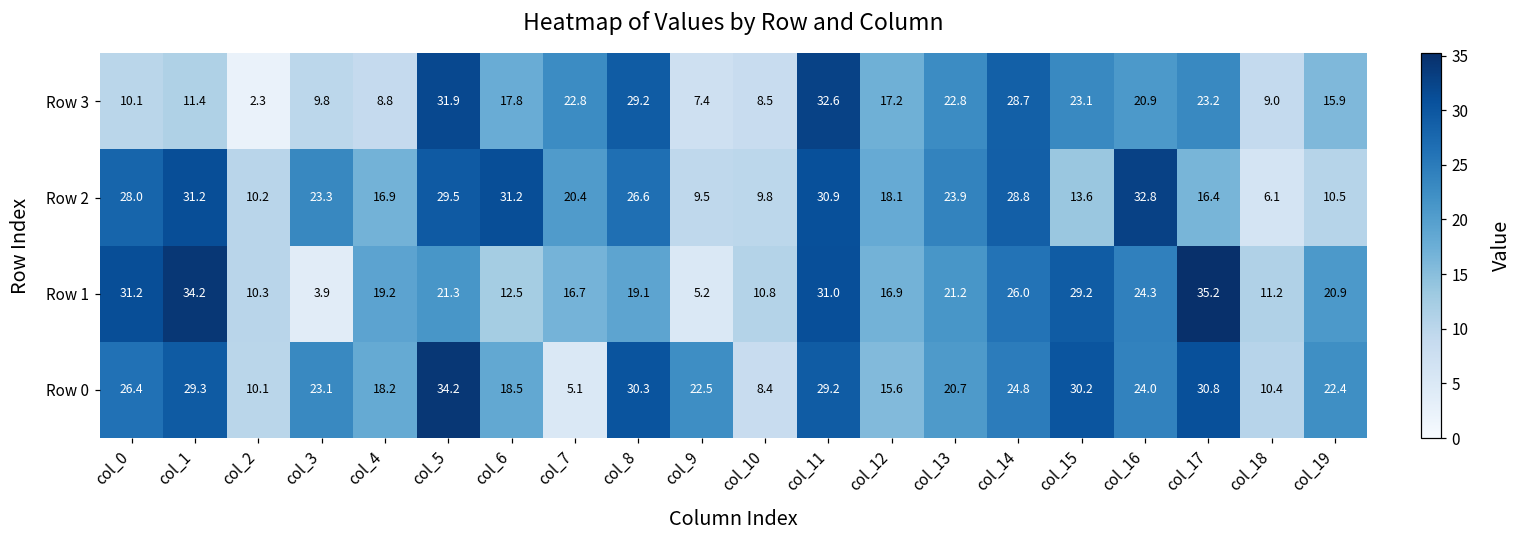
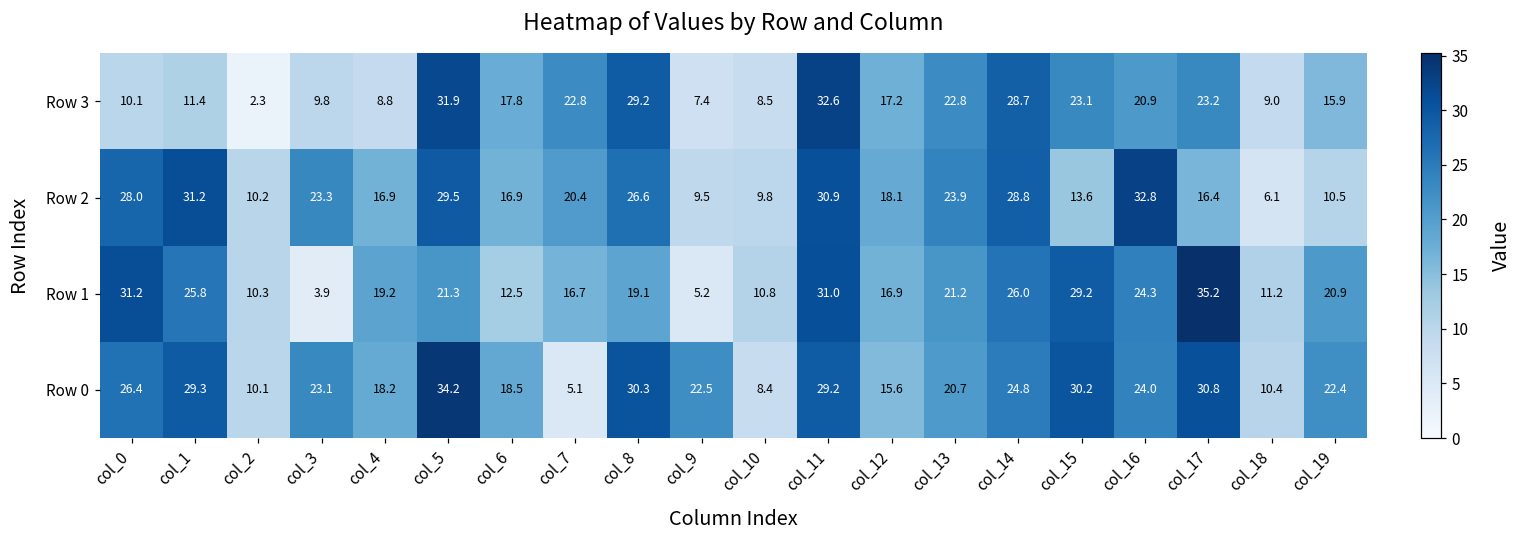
Row 2, col_6: 31.2 -> 16.9
Row 1, col_1: 34.2 -> 25.8
